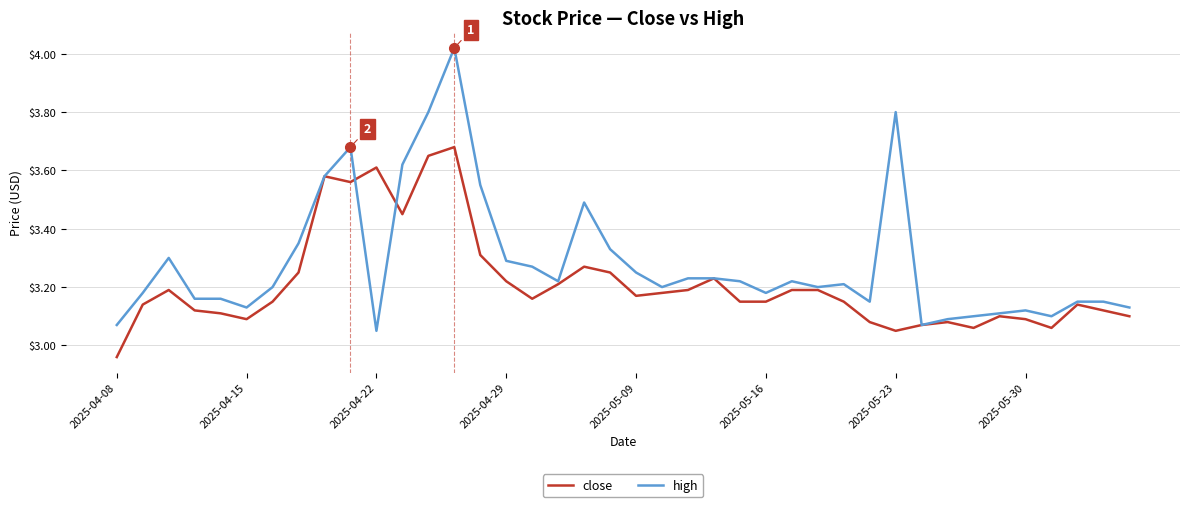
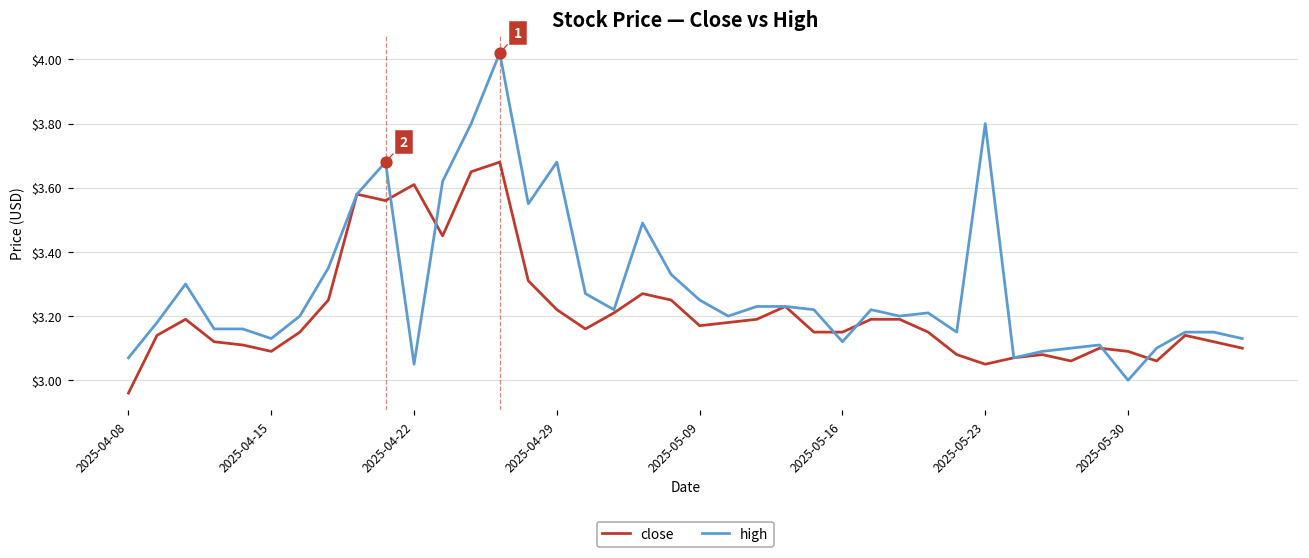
high, 2025-04-29: $3.29 -> $3.68
high, 2025-05-16: $3.18 -> $3.12
high, 2025-05-30: $3.12 -> $3.00
